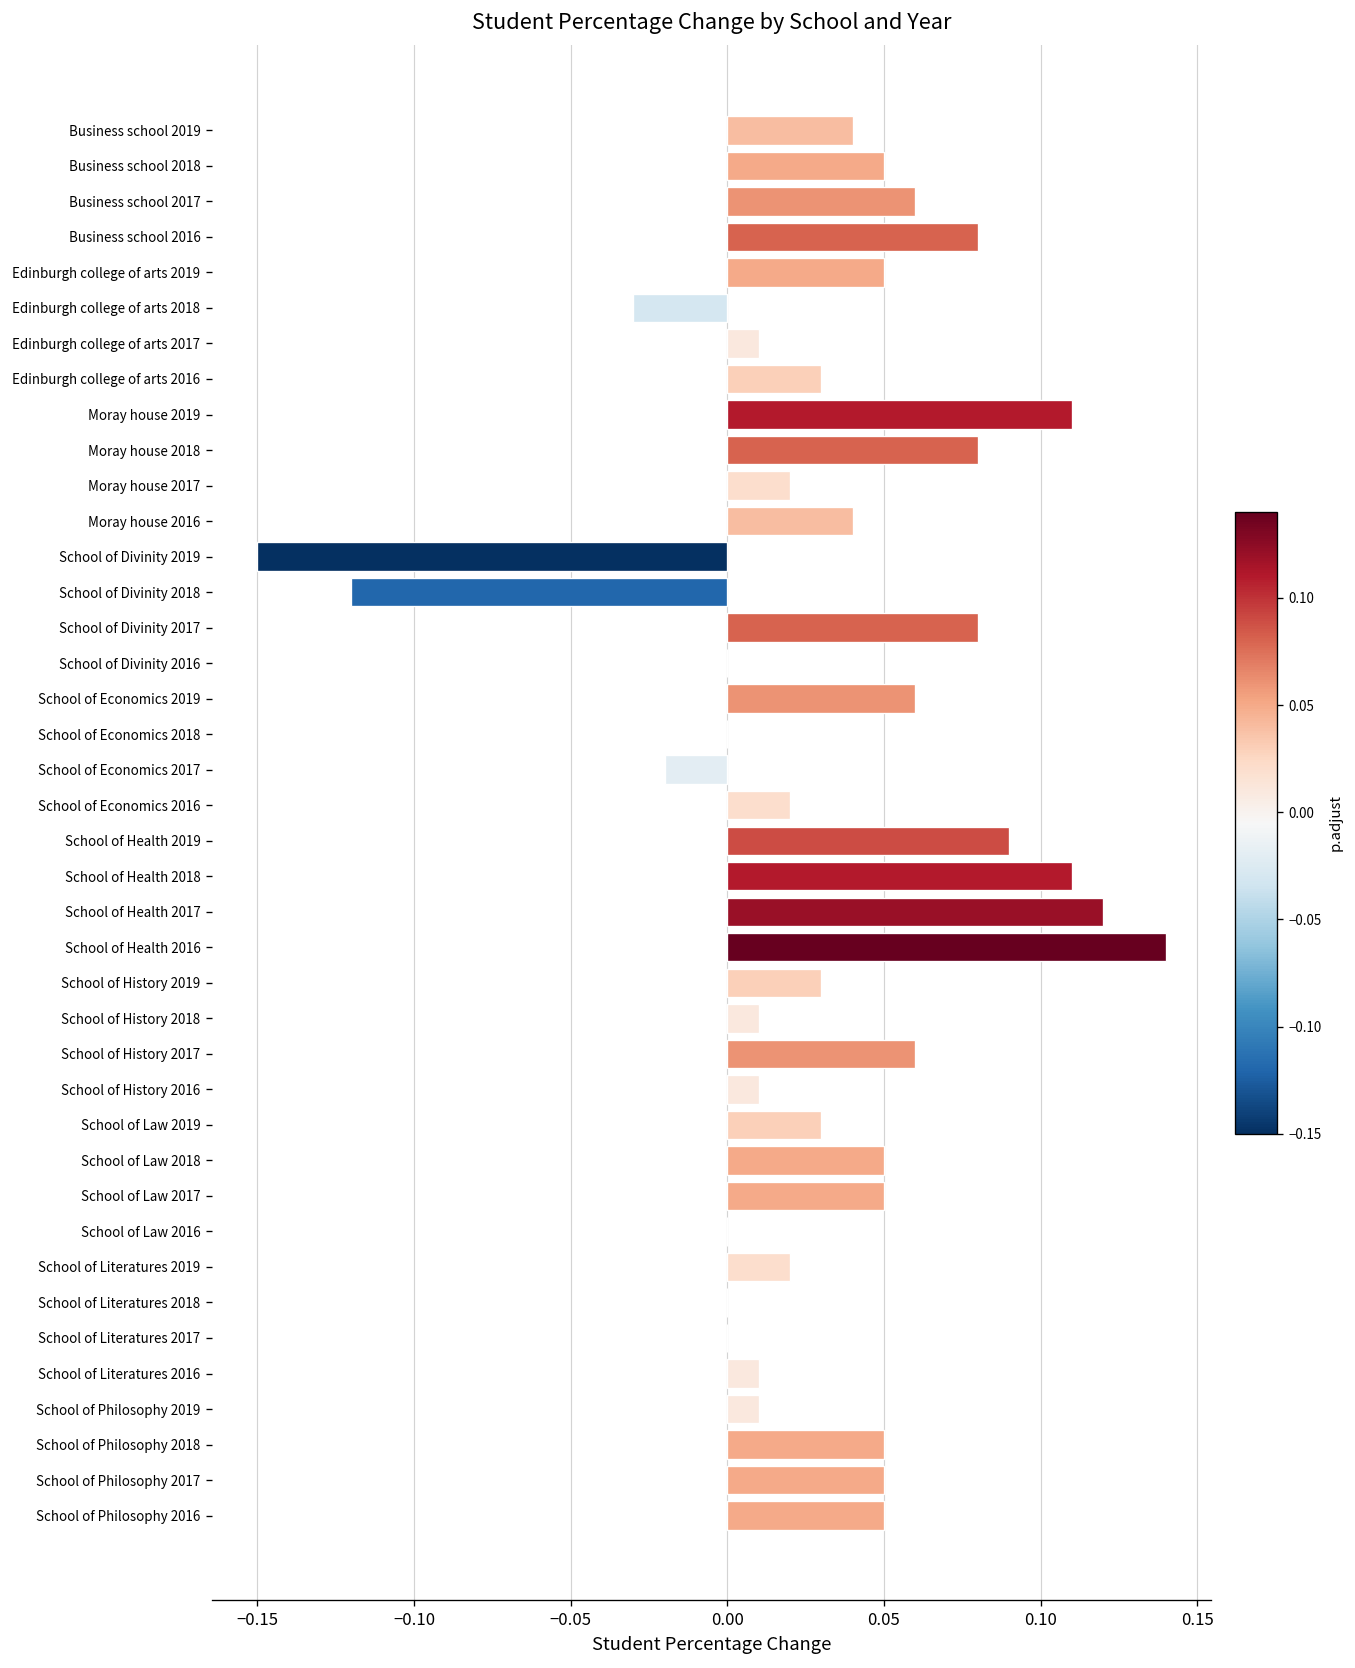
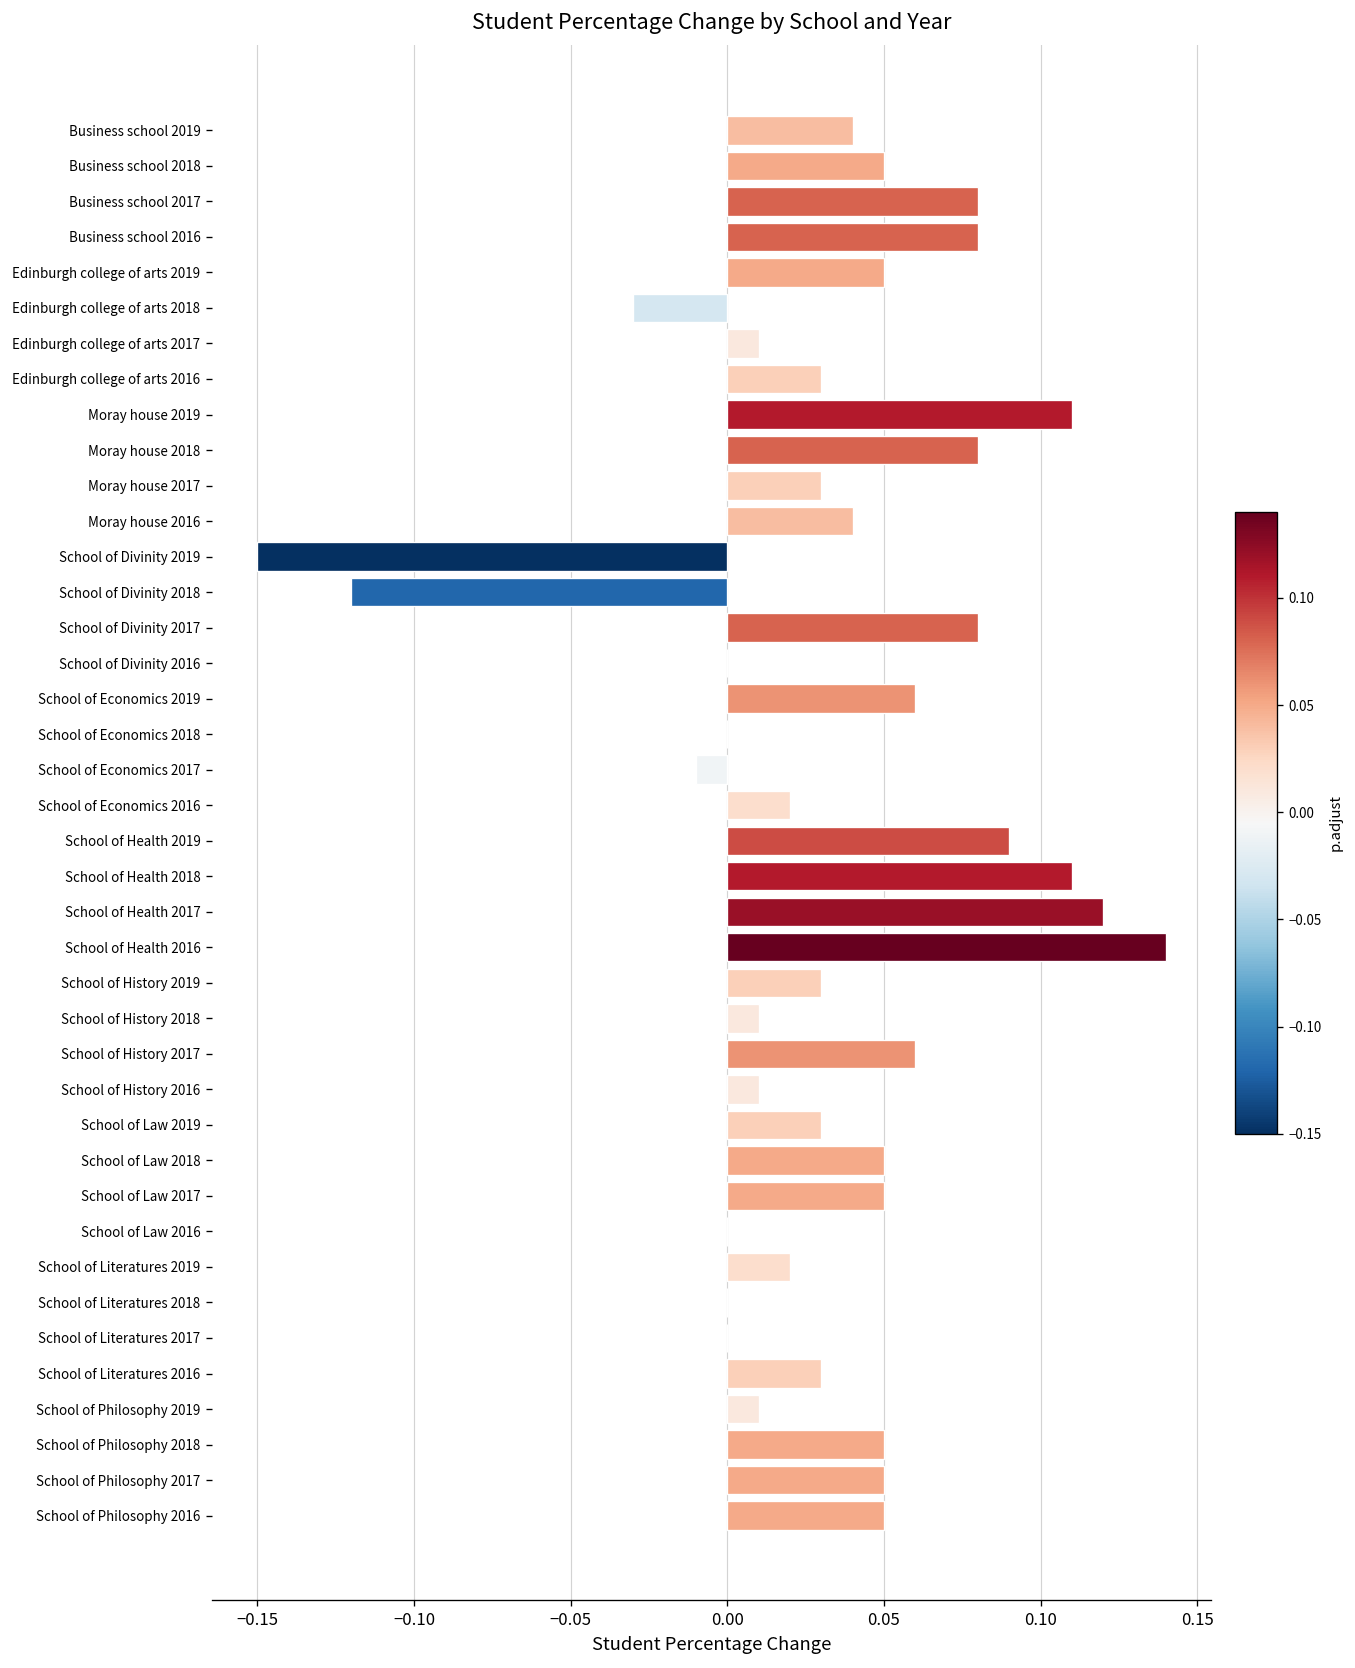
Business school 2017: 0.06 -> 0.08
Moray house 2017: 0.02 -> 0.03
School of Economics 2017: -0.02 -> -0.01
School of Literatures 2016: 0.01 -> 0.03
